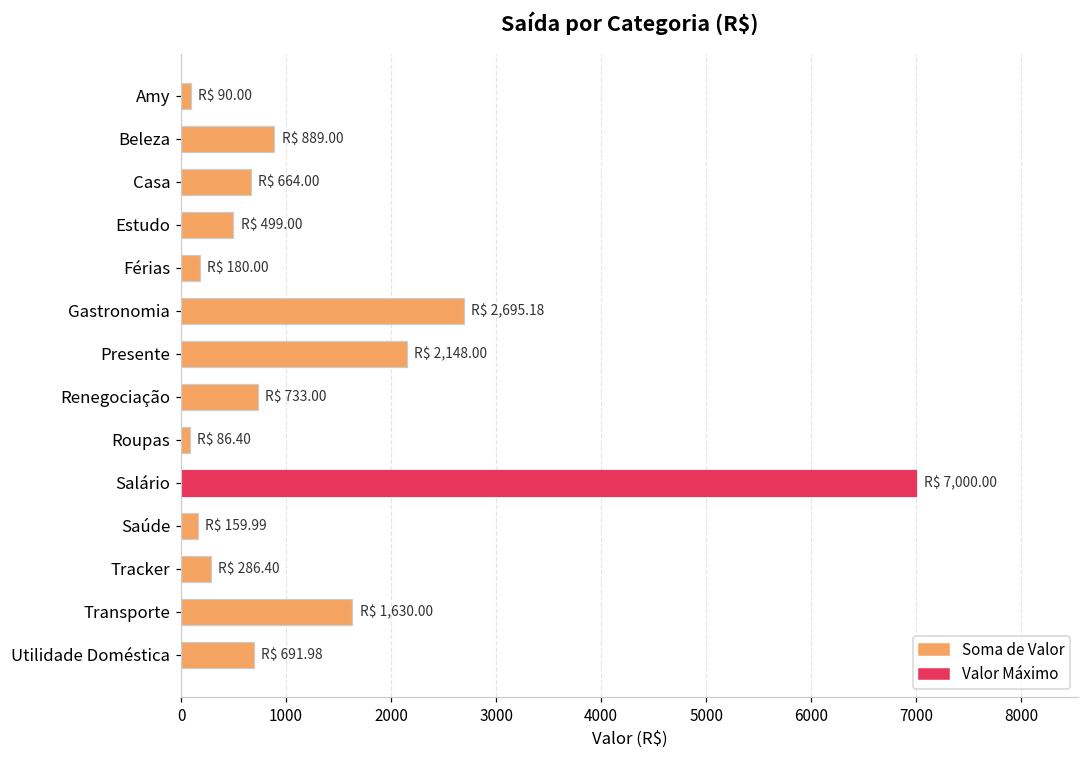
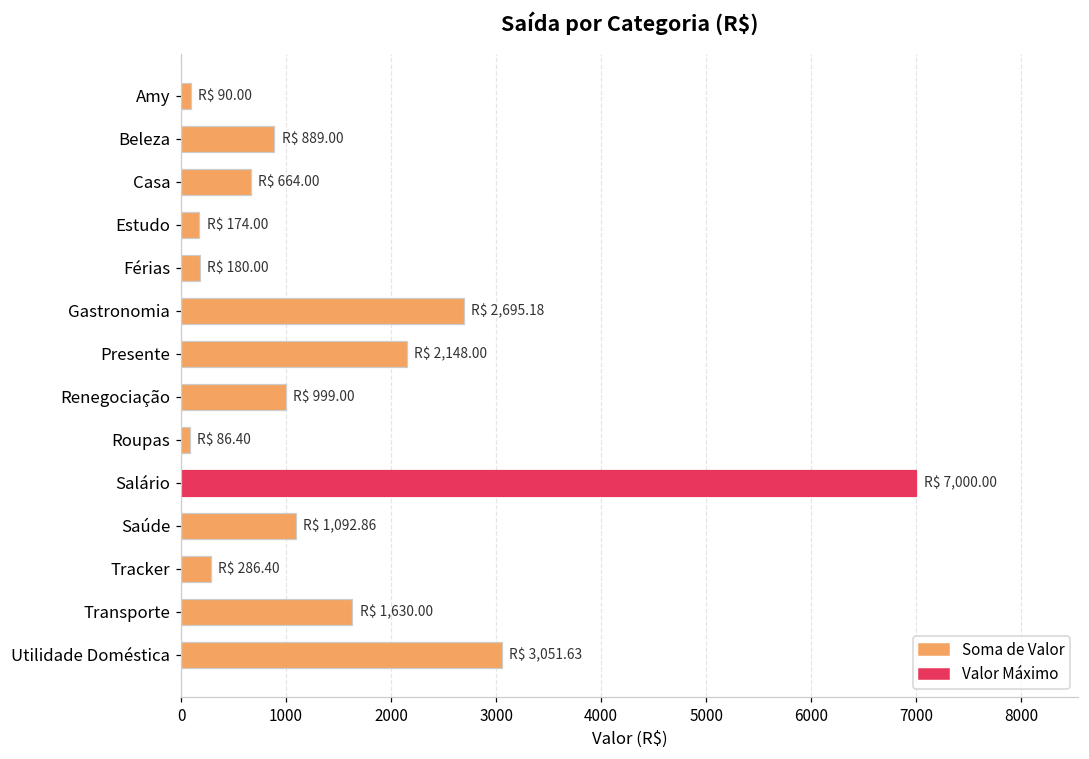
Estudo: 499.00 -> 174.00
Renegociação: 733.00 -> 999.00
Saúde: 159.99 -> 1,092.86
Utilidade Doméstica: 691.98 -> 3,051.63
